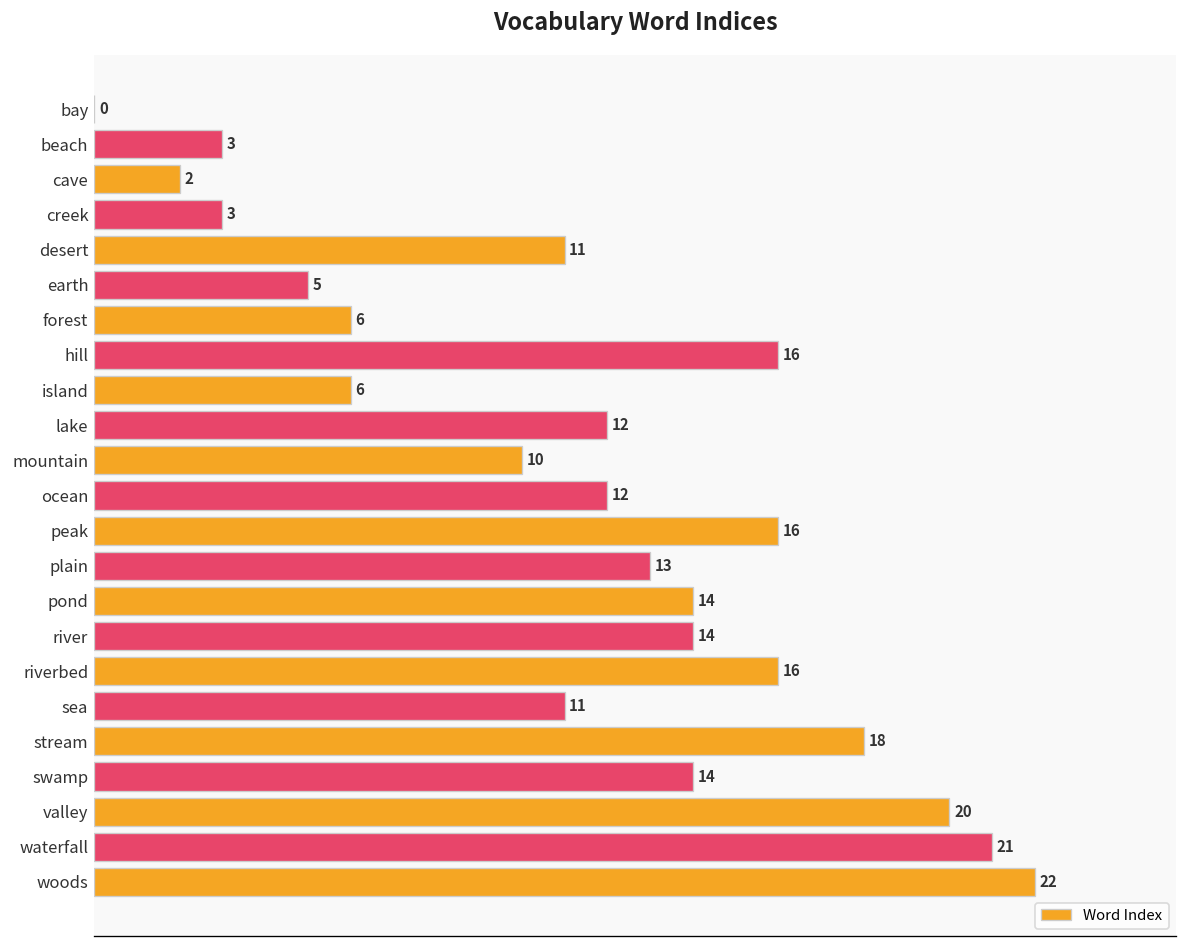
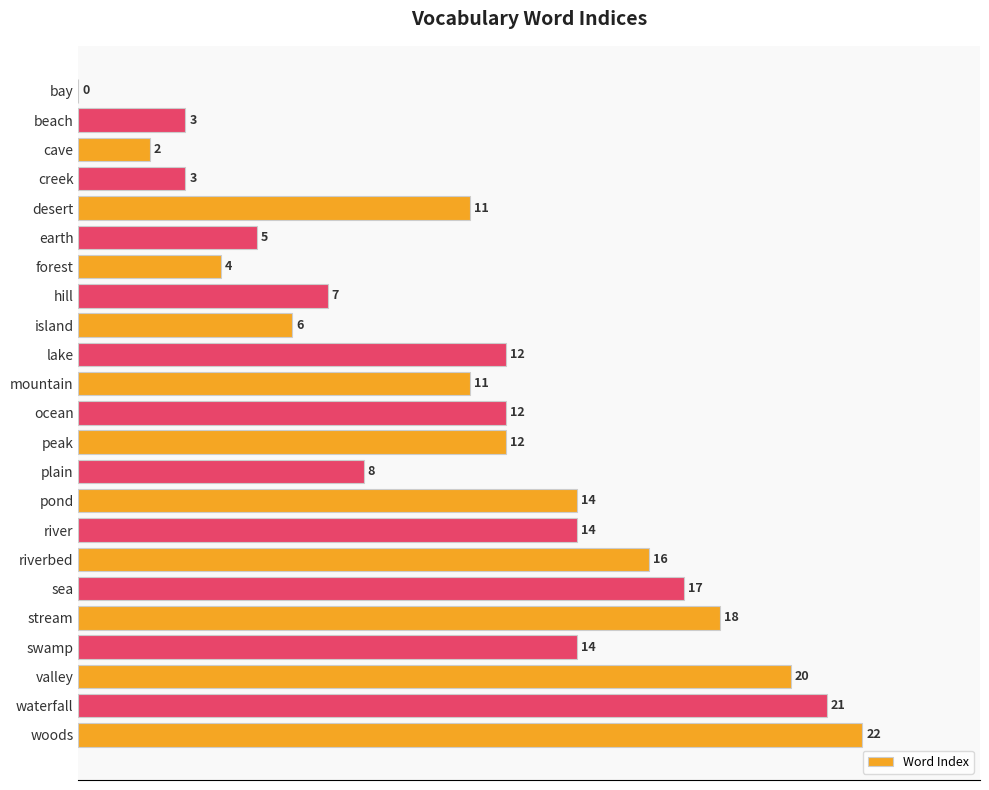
forest: 6 -> 4
hill: 16 -> 7
mountain: 10 -> 11
peak: 16 -> 12
plain: 13 -> 8
sea: 11 -> 17
